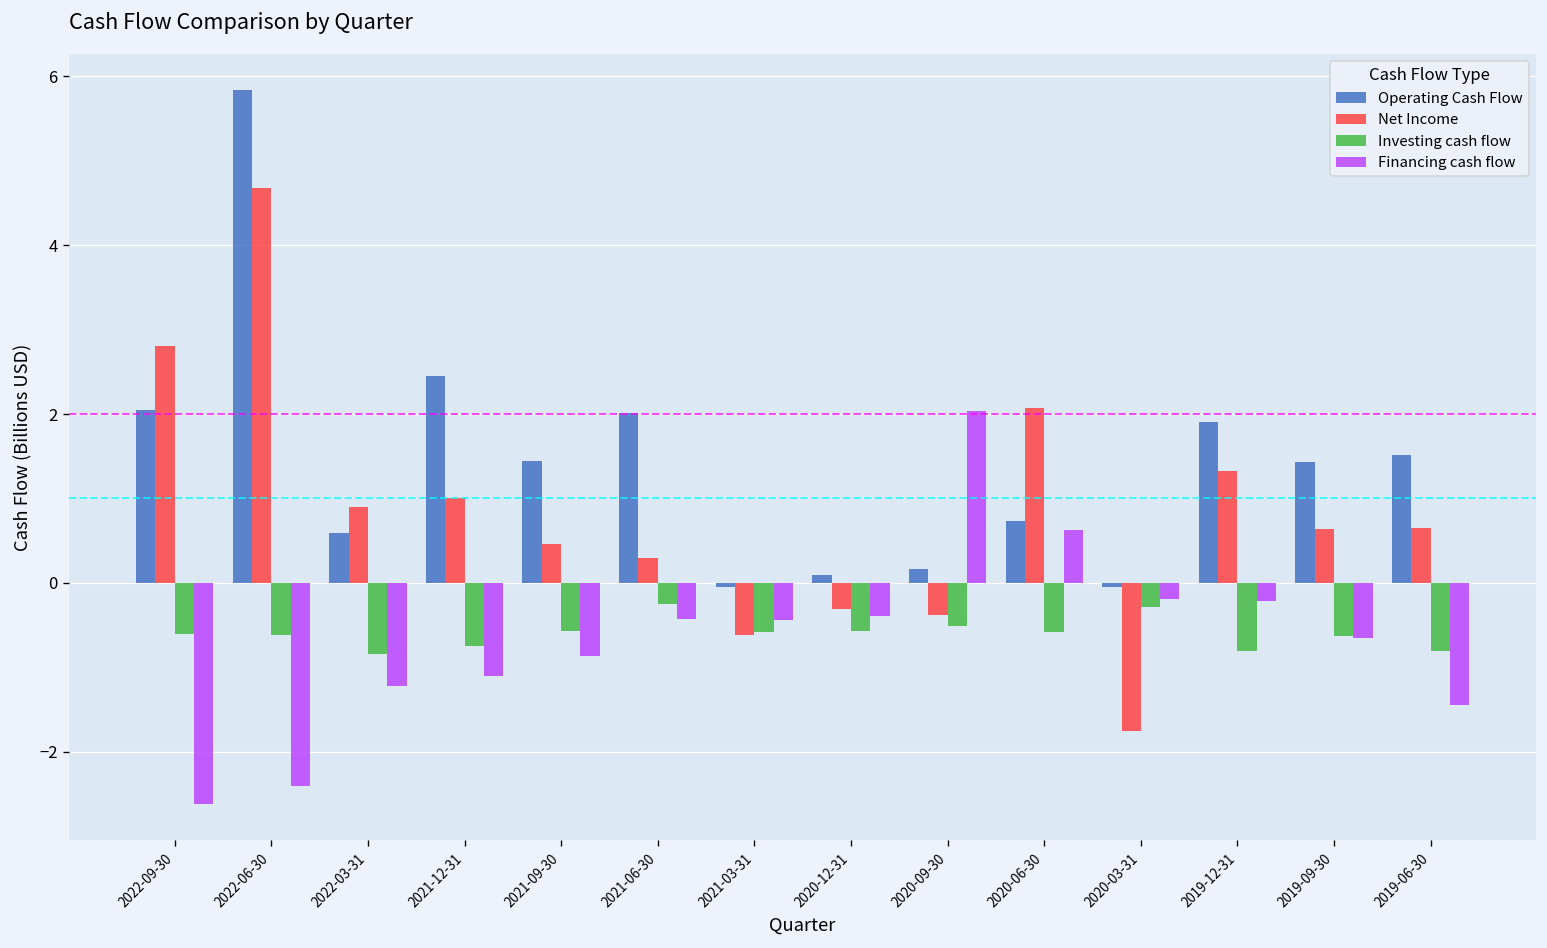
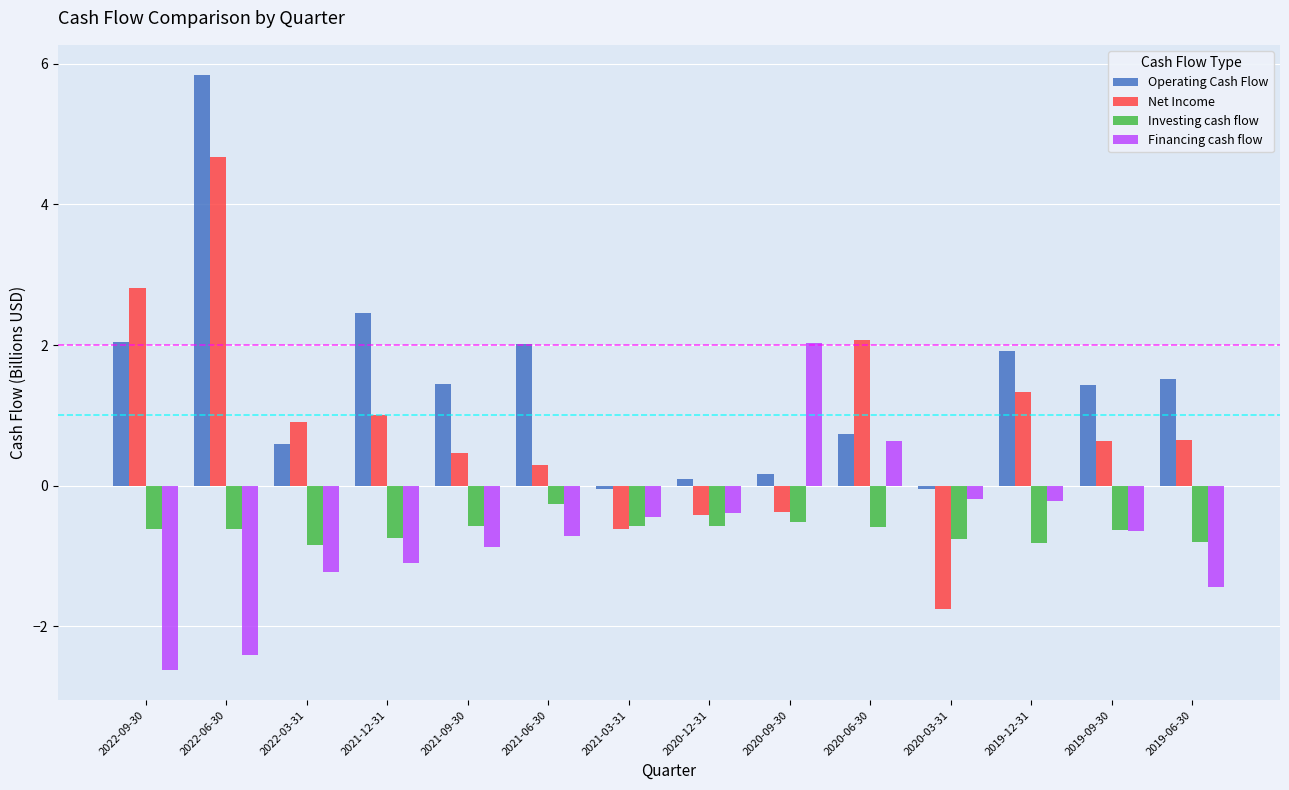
Financing cash flow, 2021-06-30: -0.4 -> -0.7
Net Income, 2020-12-31: -0.3 -> -0.4
Investing cash flow, 2020-03-31: -0.3 -> -0.8
